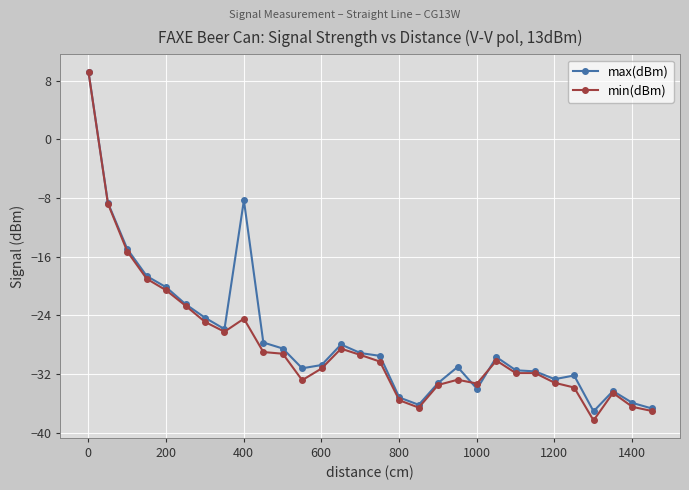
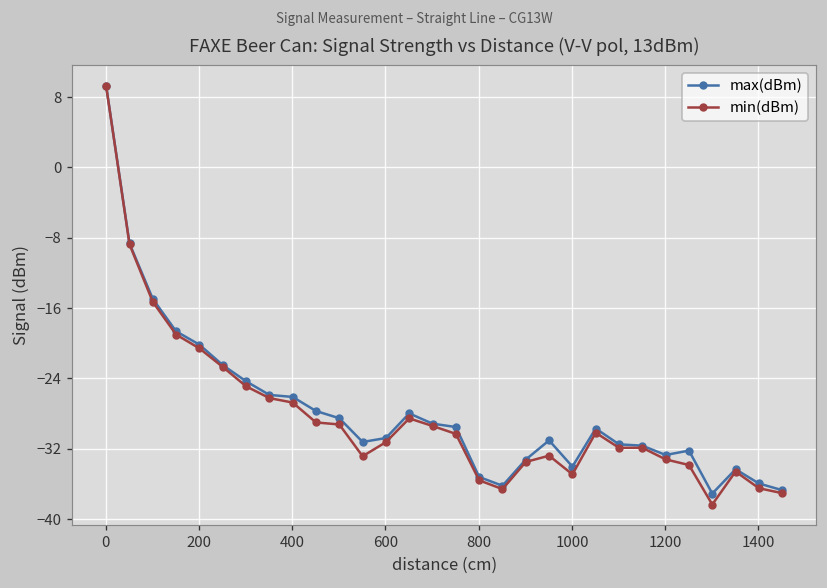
max(dBm), 400: -8 -> -26
min(dBm), 400: -24 -> -27
min(dBm), 1000: -33 -> -35
